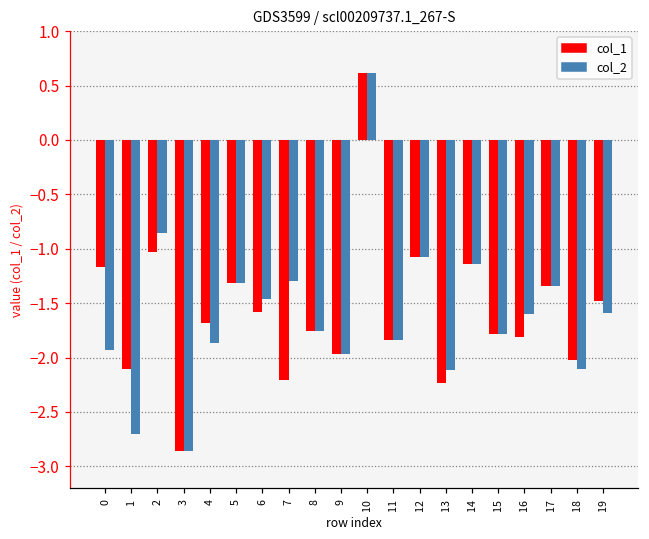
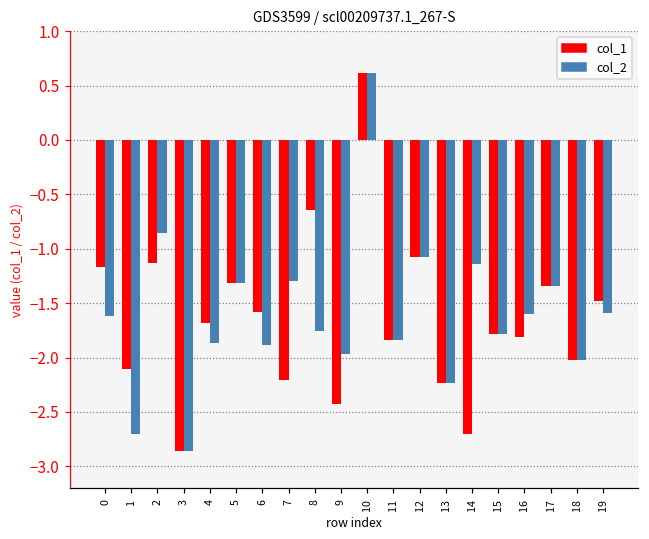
col_2, 0: -1.9 -> -1.6
col_1, 2: -1.0 -> -1.1
col_2, 6: -1.5 -> -1.9
col_1, 8: -1.8 -> -0.6
col_1, 9: -2.0 -> -2.4
col_2, 13: -2.1 -> -2.2
col_1, 14: -1.1 -> -2.7
col_2, 18: -2.1 -> -2.0
